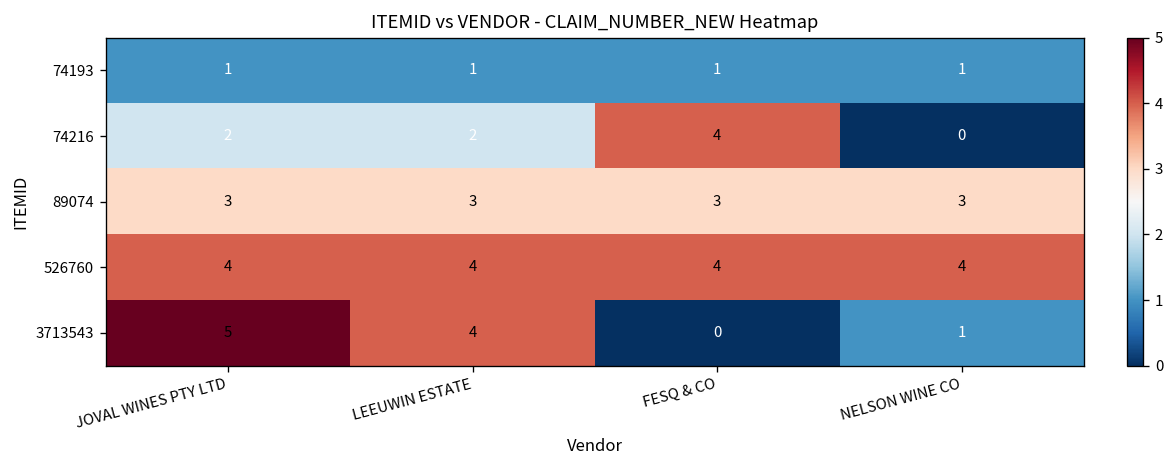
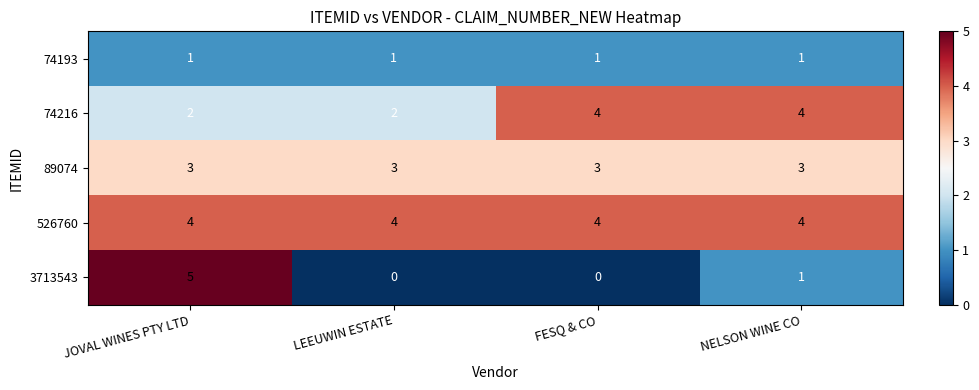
74216, NELSON WINE CO: 0 -> 4
3713543, LEEUWIN ESTATE: 4 -> 0
